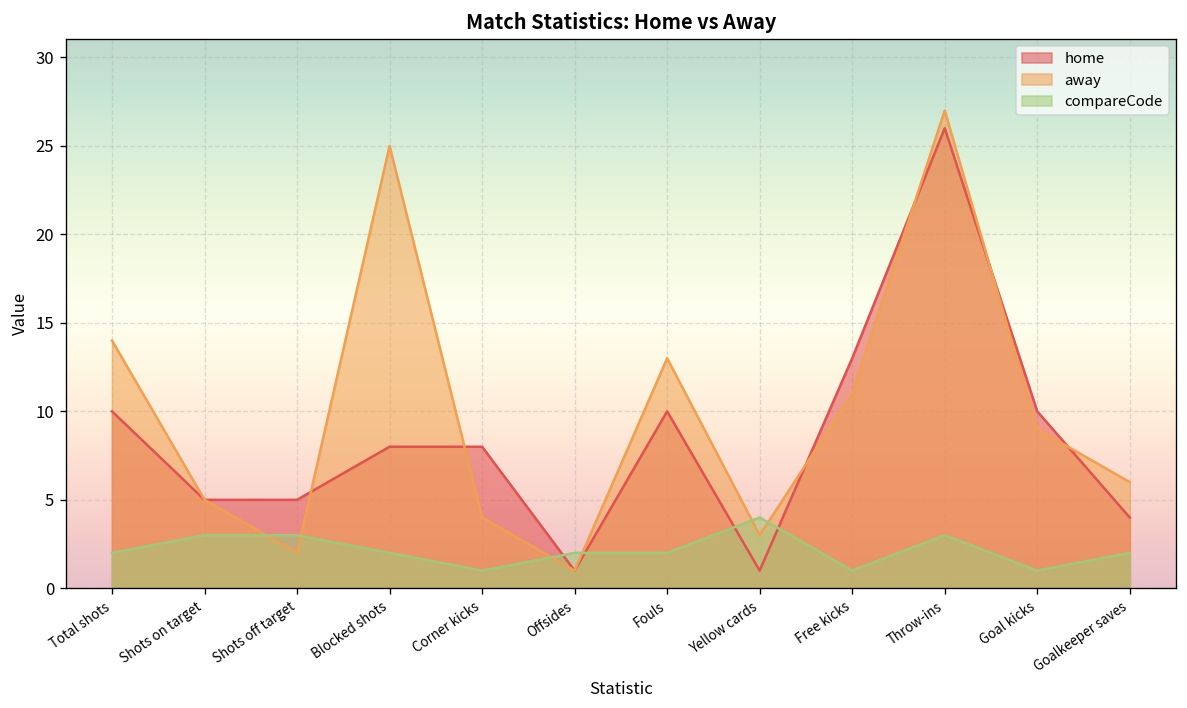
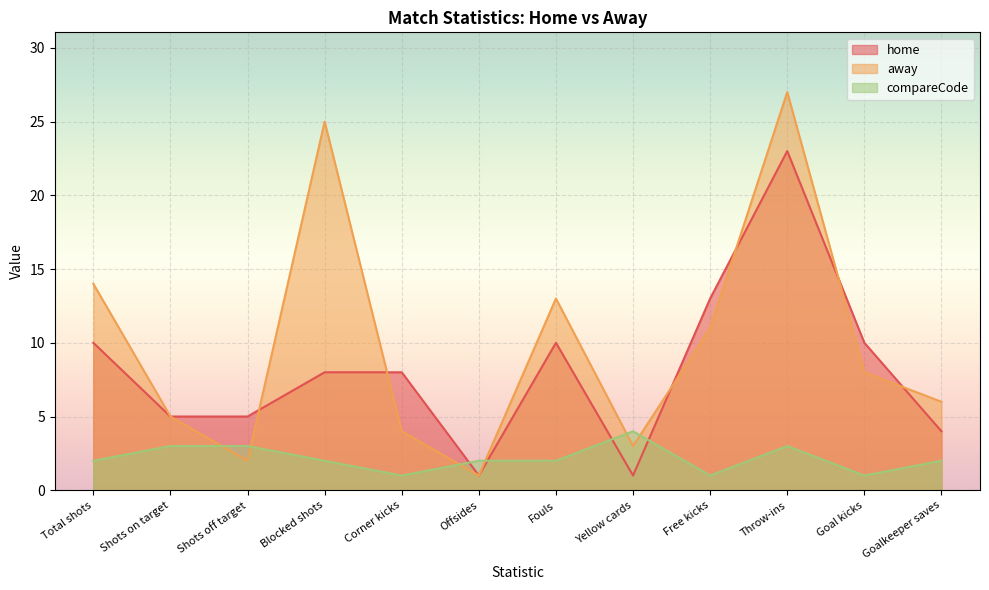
home, Throw-ins: 26 -> 23
away, Goal kicks: 9 -> 8
